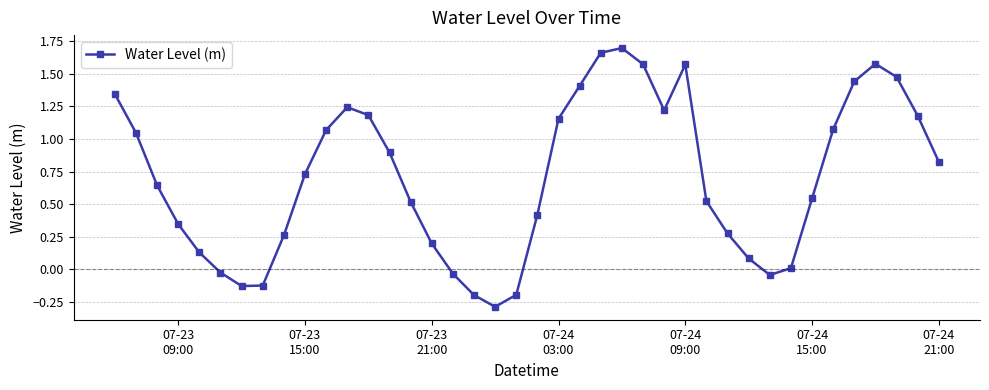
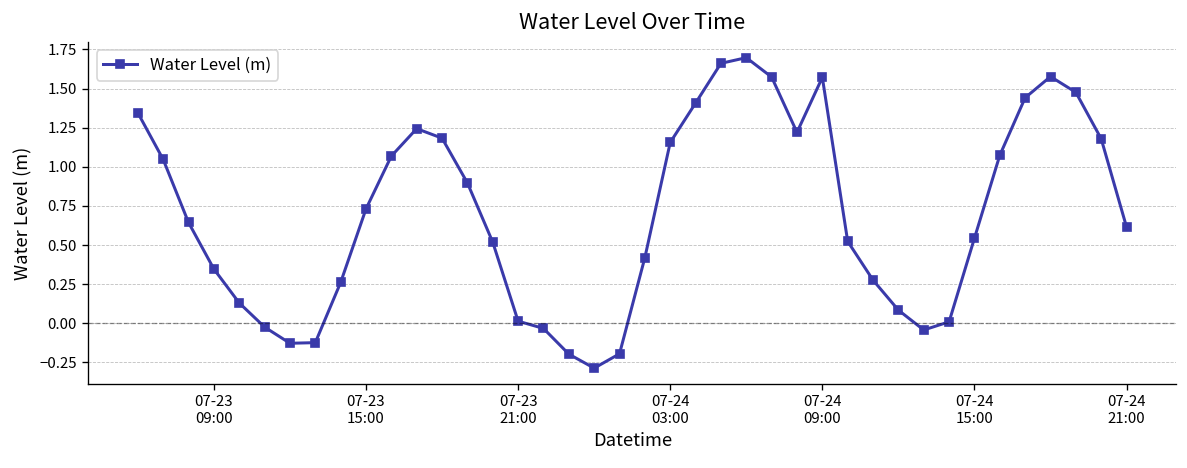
07-23 21:00: 0.20 -> 0.01
07-24 21:00: 0.82 -> 0.61
